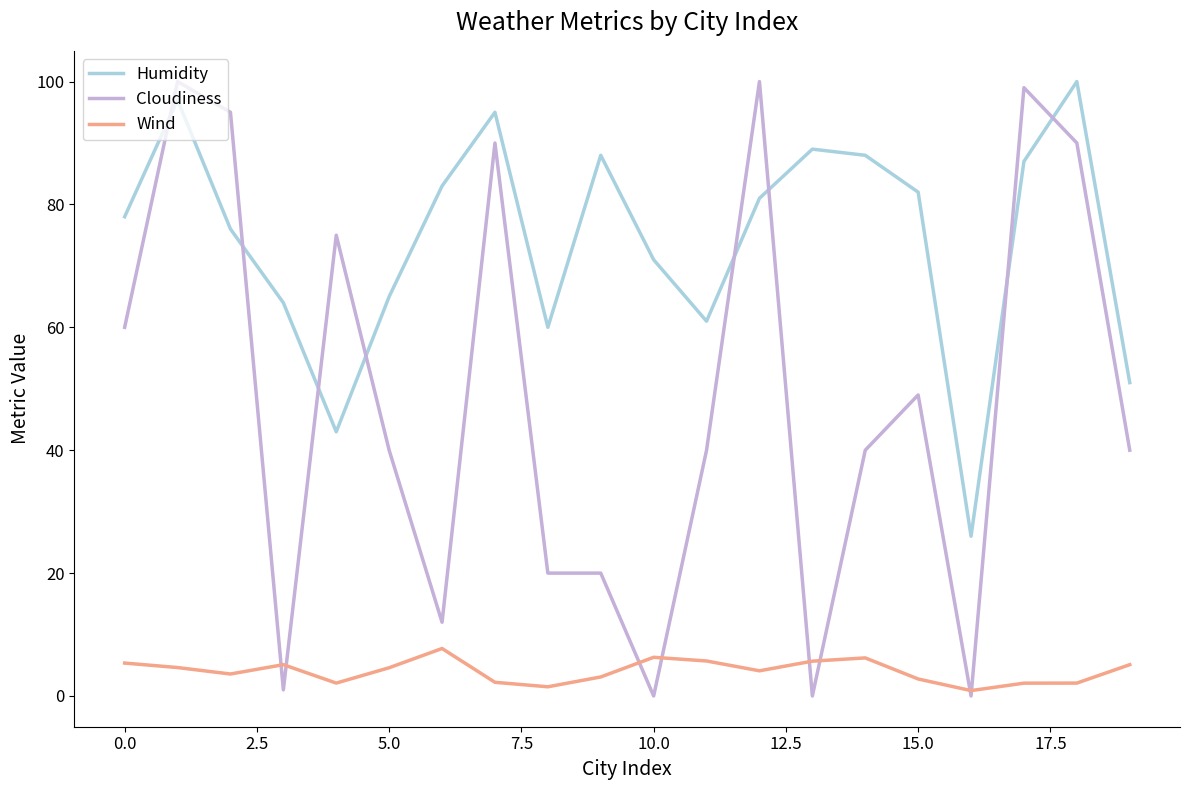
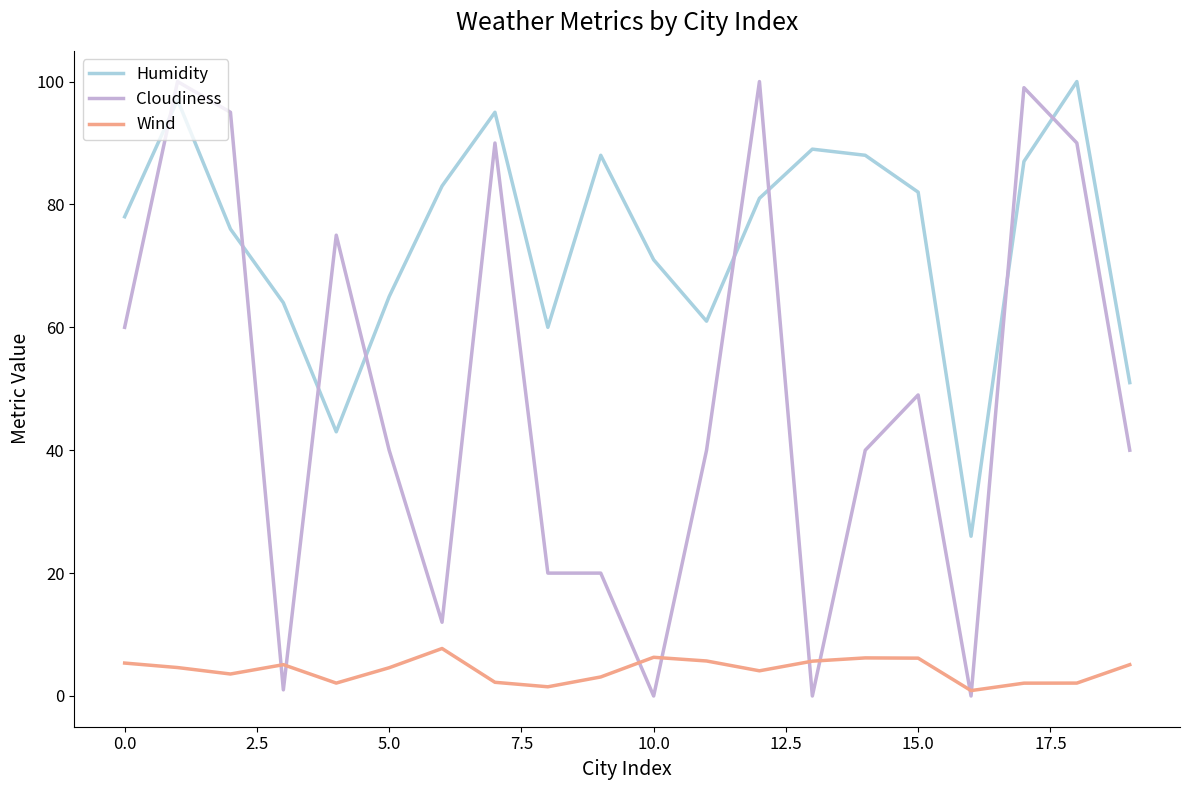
Wind, 15.0: 3 -> 6
